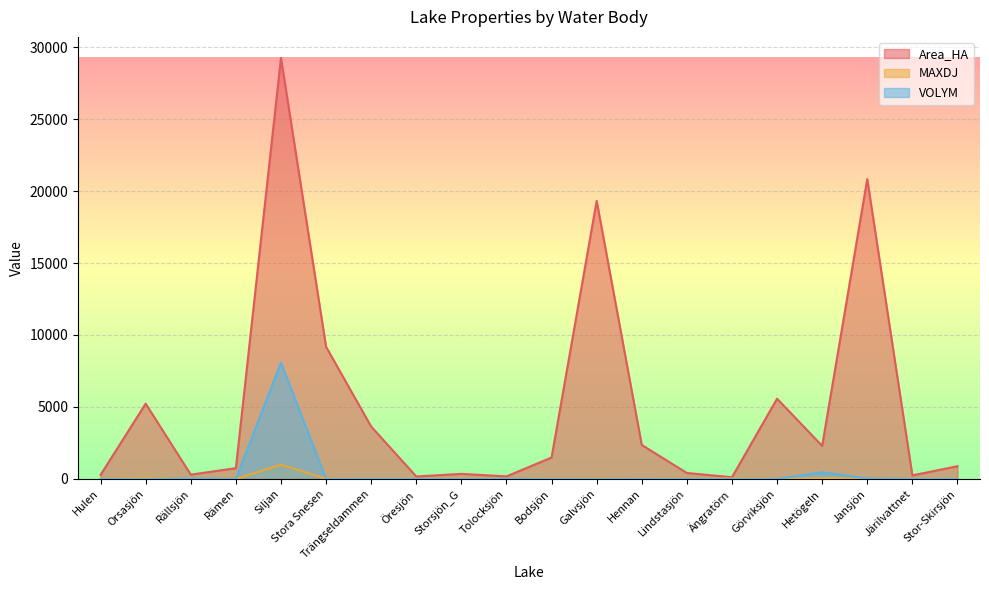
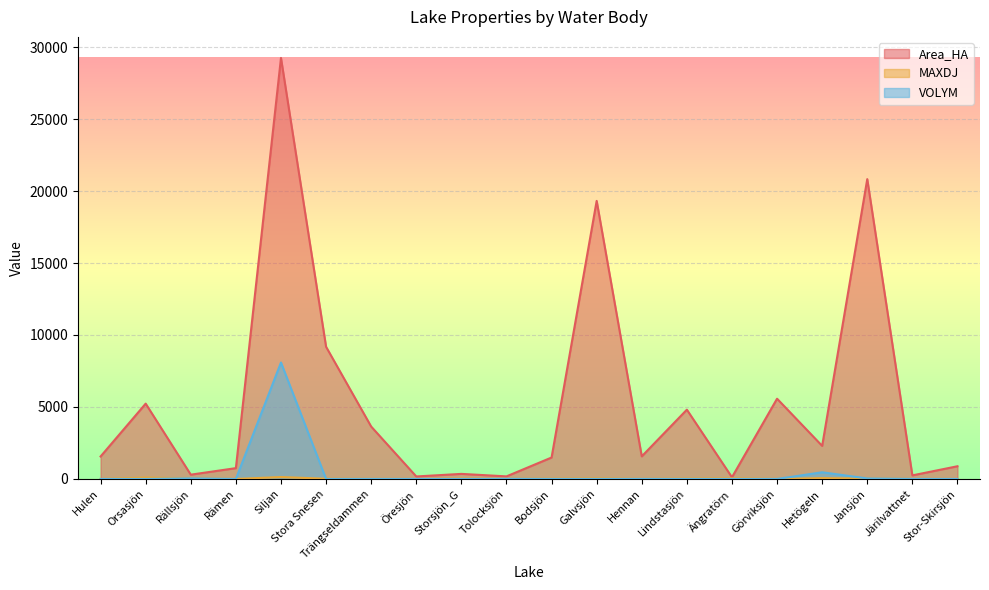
Area_HA, Hulen: 300 -> 1600
MAXDJ, Siljan: 1000 -> 100
Area_HA, Hennan: 2400 -> 1600
Area_HA, Lindstasjön: 400 -> 4800
